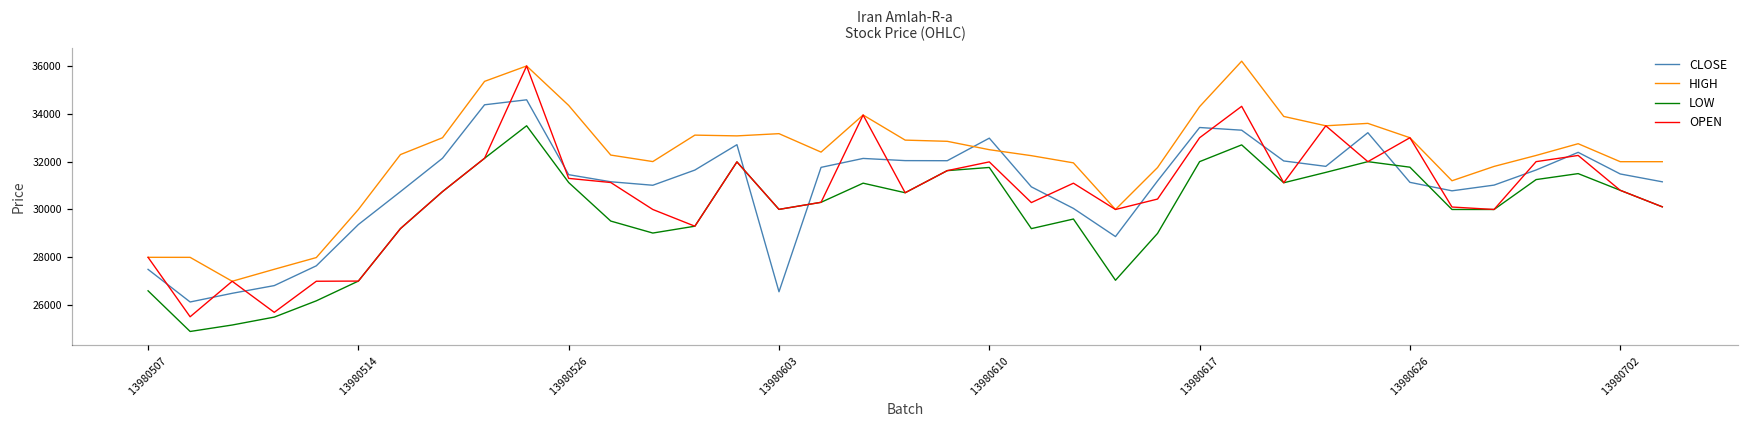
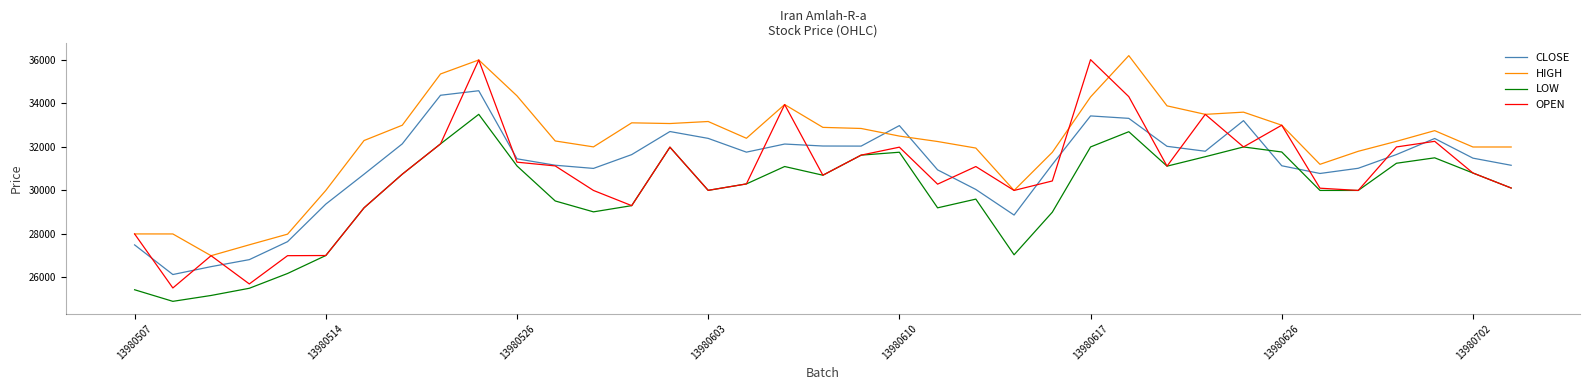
LOW, 13980507: 26600 -> 25400
CLOSE, 13980603: 26600 -> 32400
OPEN, 13980617: 33000 -> 36000
